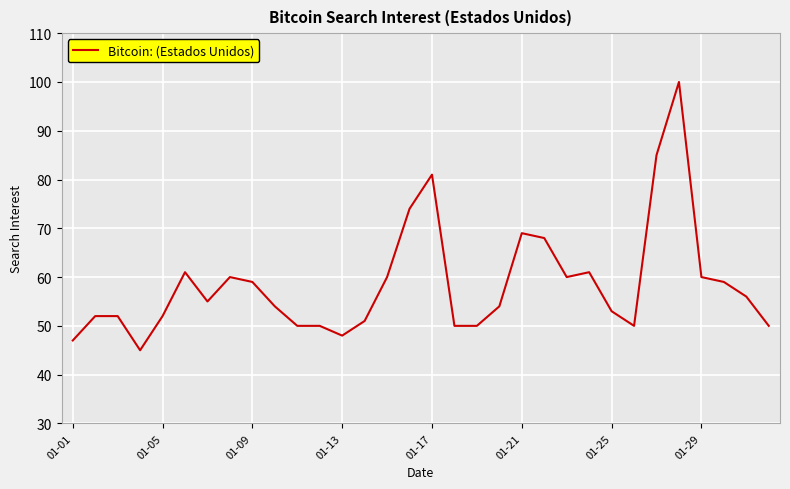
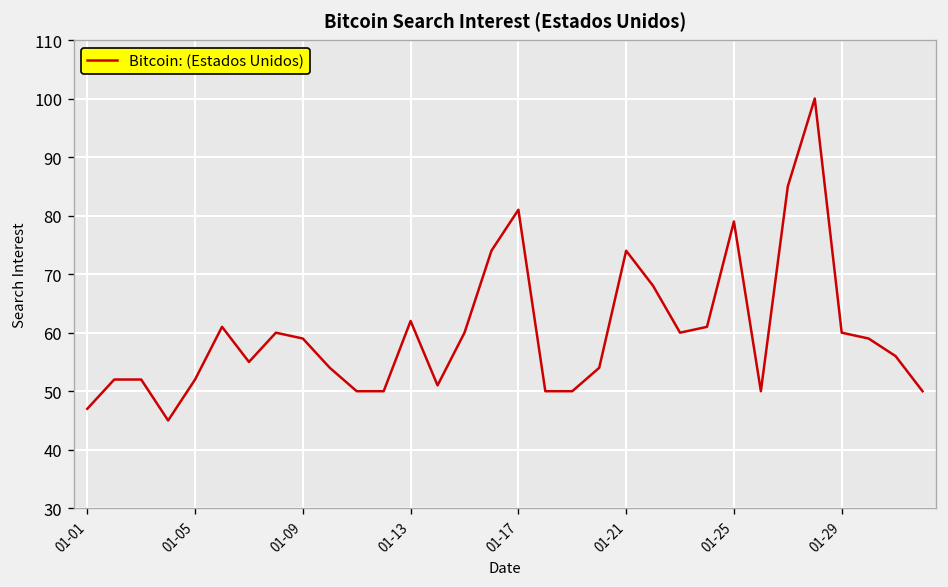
01-13: 48 -> 62
01-21: 69 -> 74
01-25: 53 -> 79
